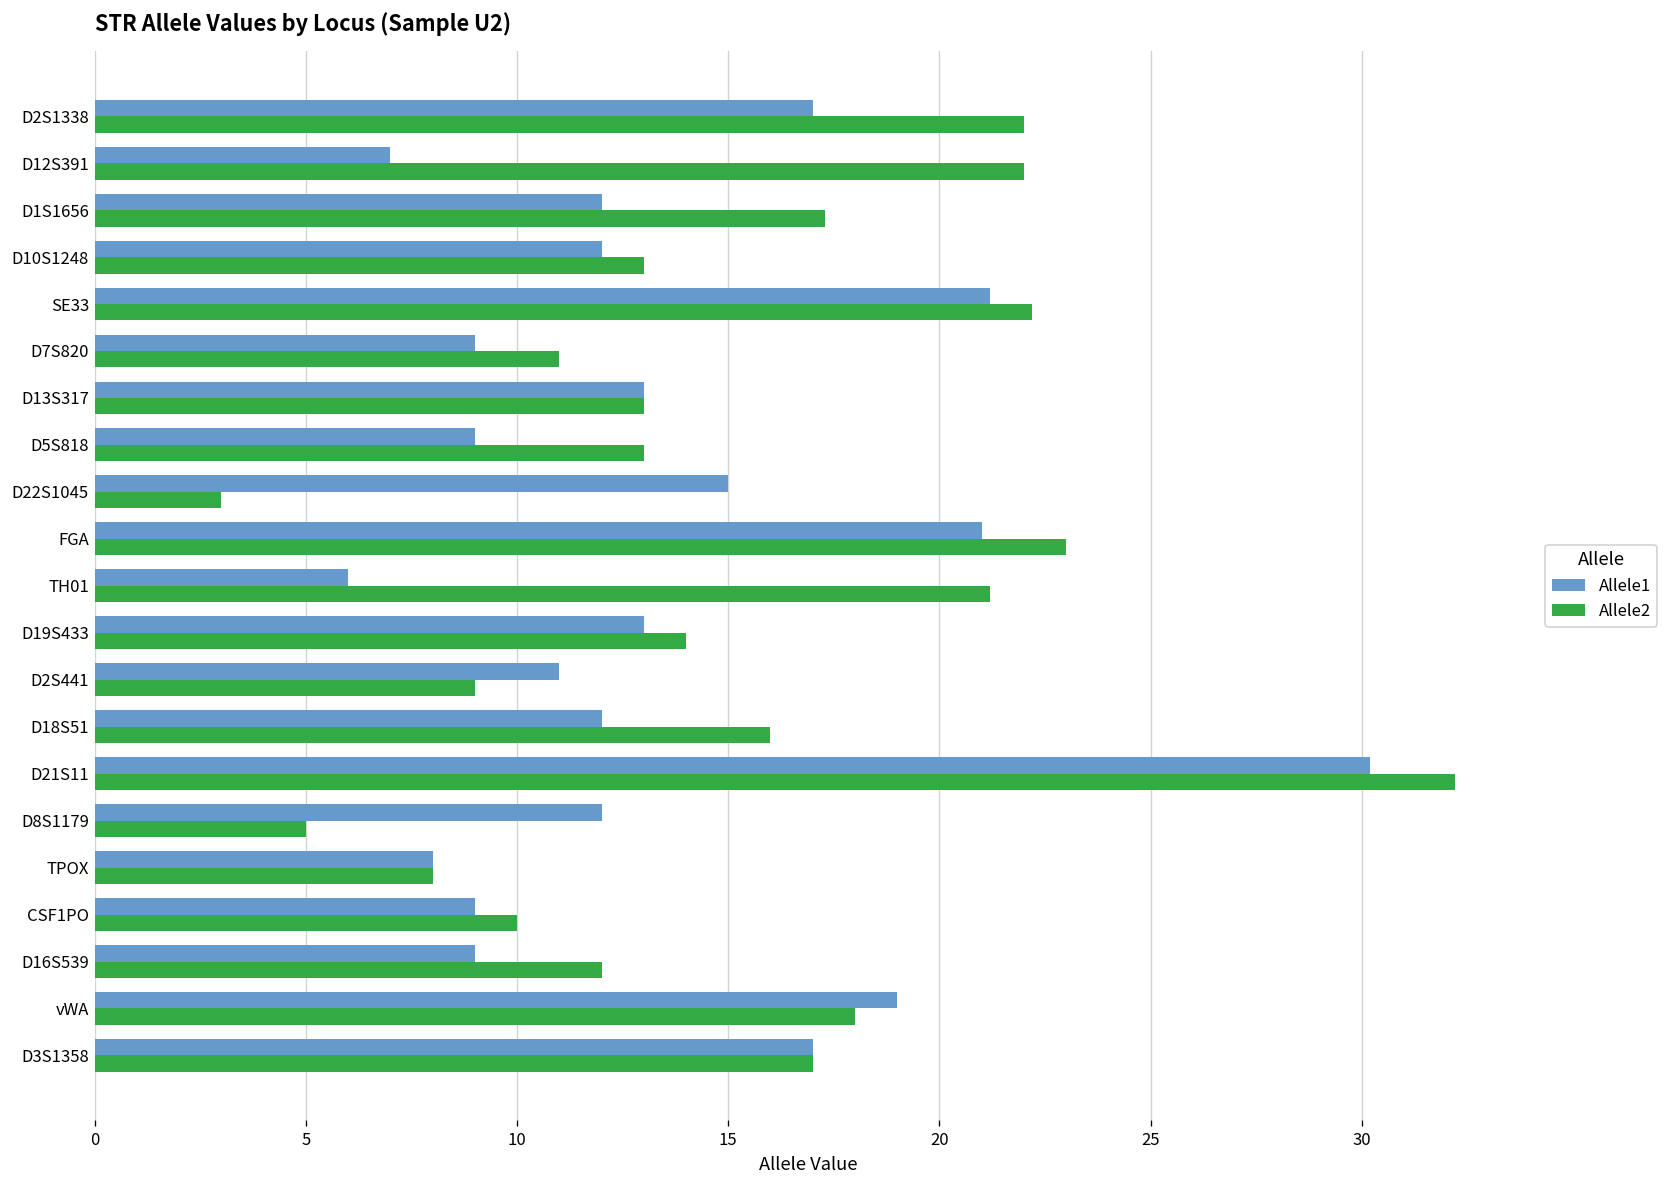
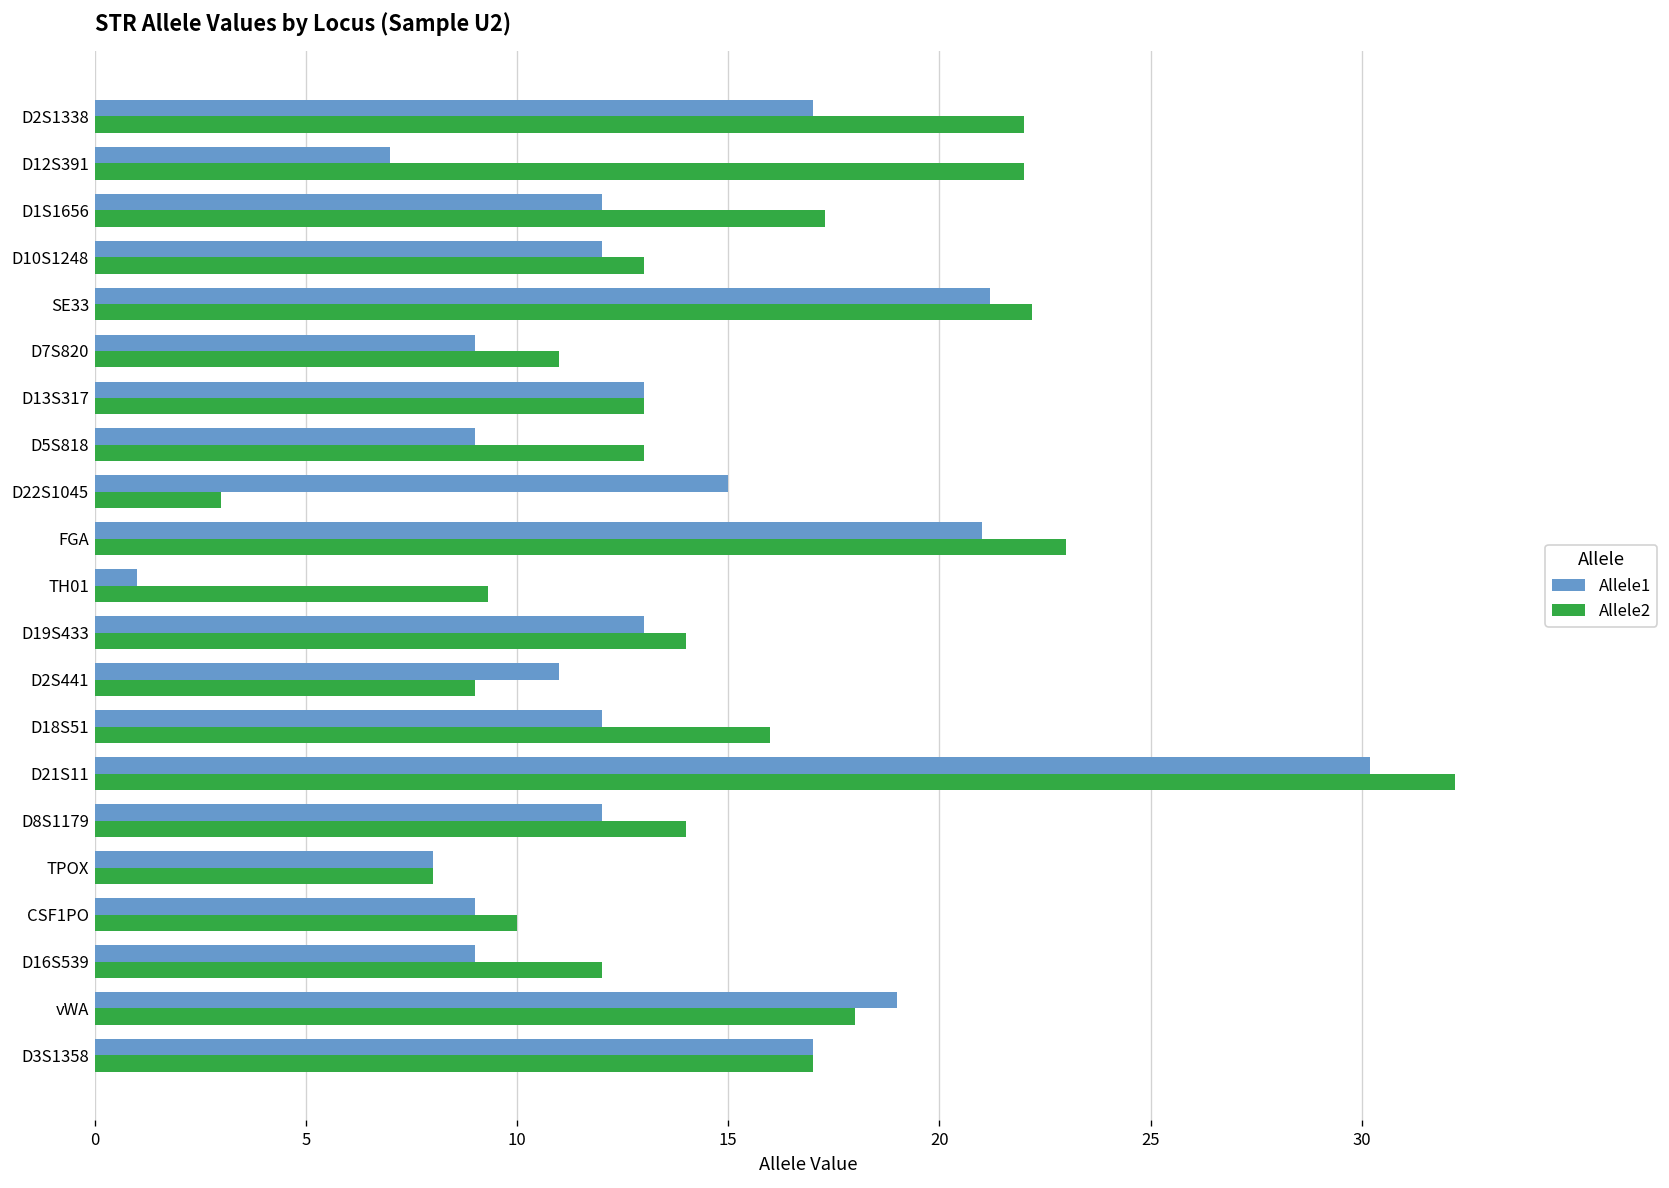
Allele1, TH01: 6 -> 1
Allele2, TH01: 21.2 -> 9.3
Allele2, D8S1179: 5 -> 14
